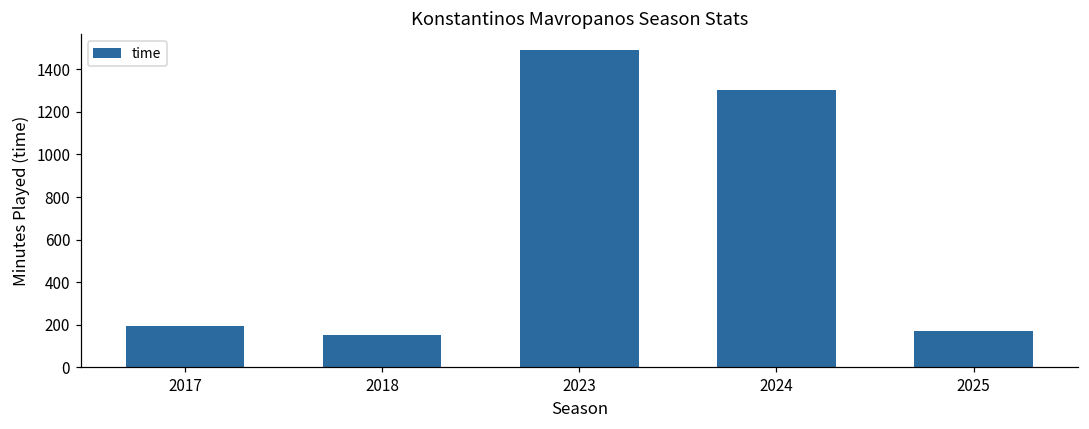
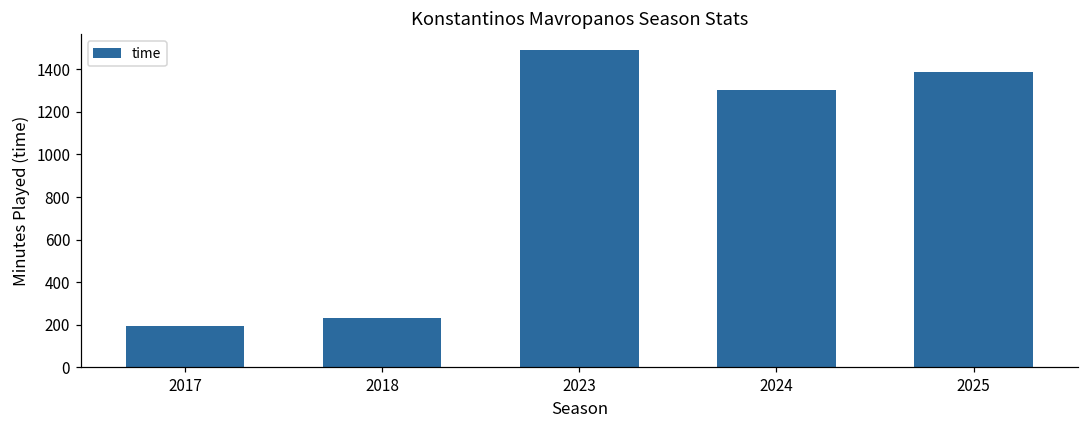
2018: 150 -> 230
2025: 170 -> 1390
